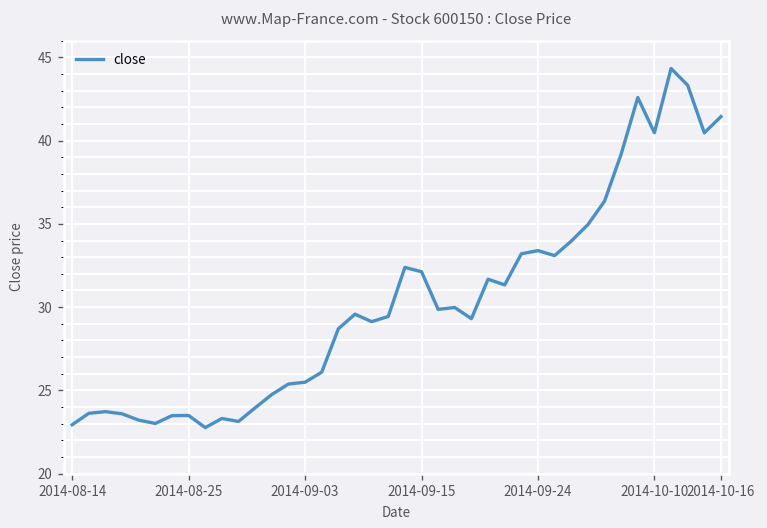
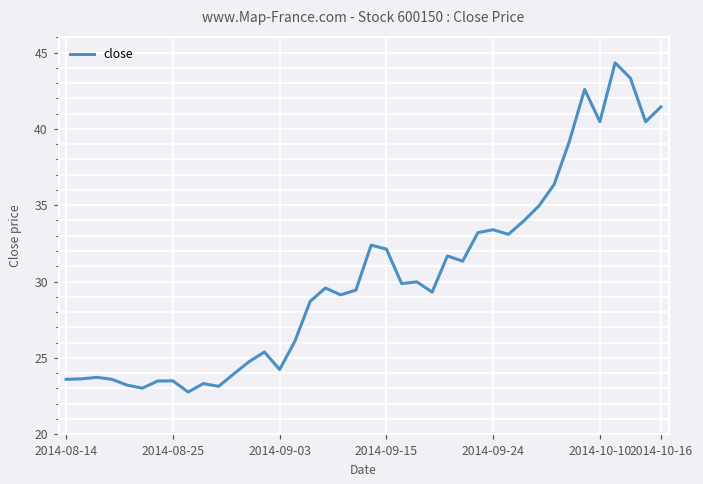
2014-08-14: 22.9 -> 23.6
2014-09-03: 25.5 -> 24.2
